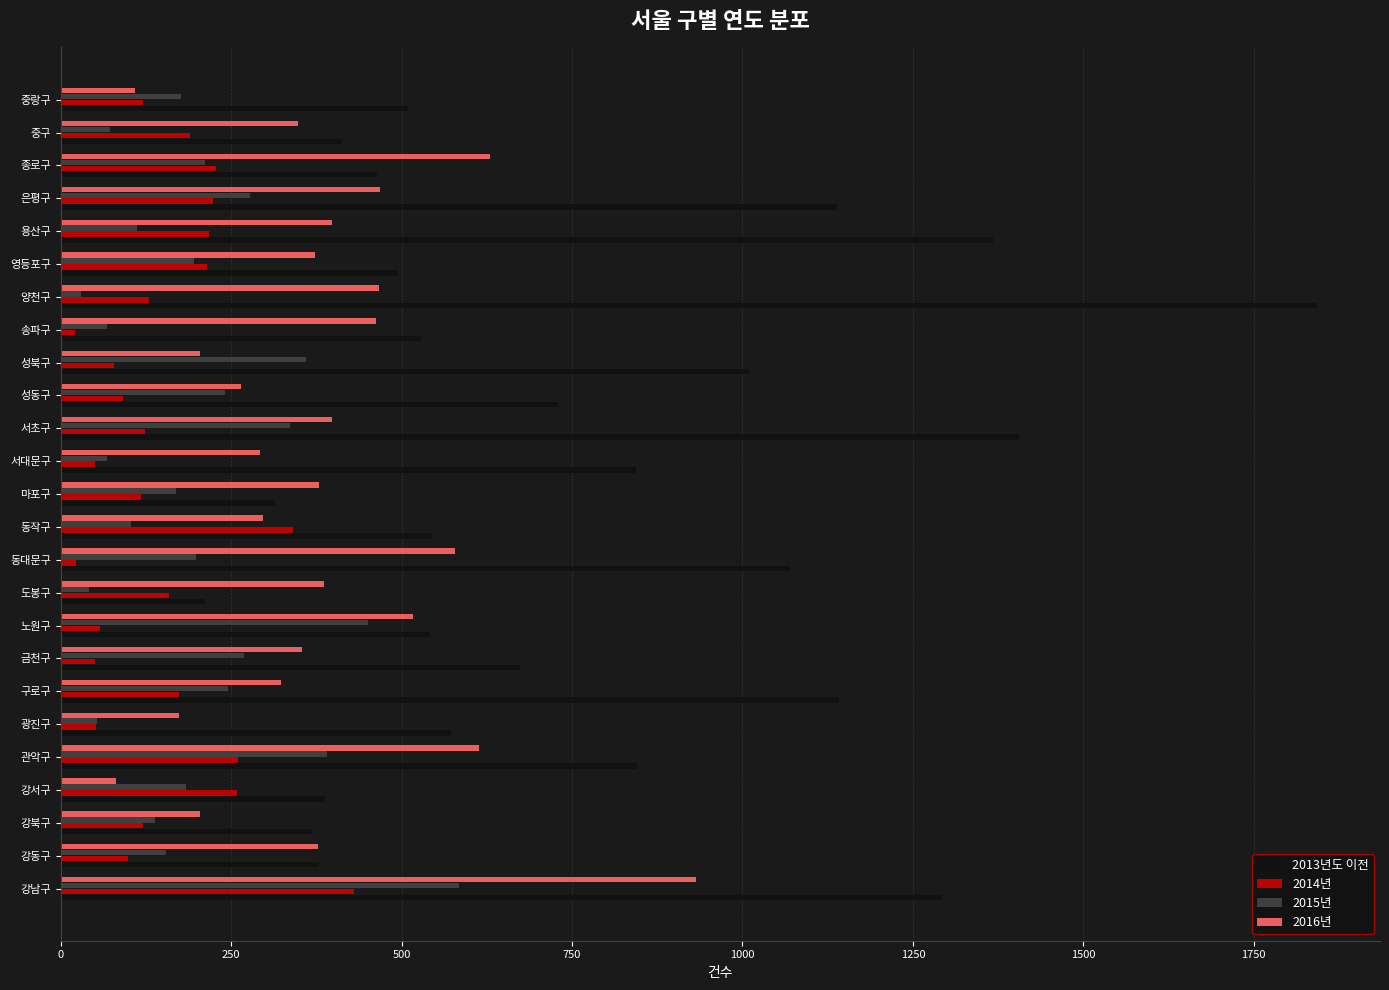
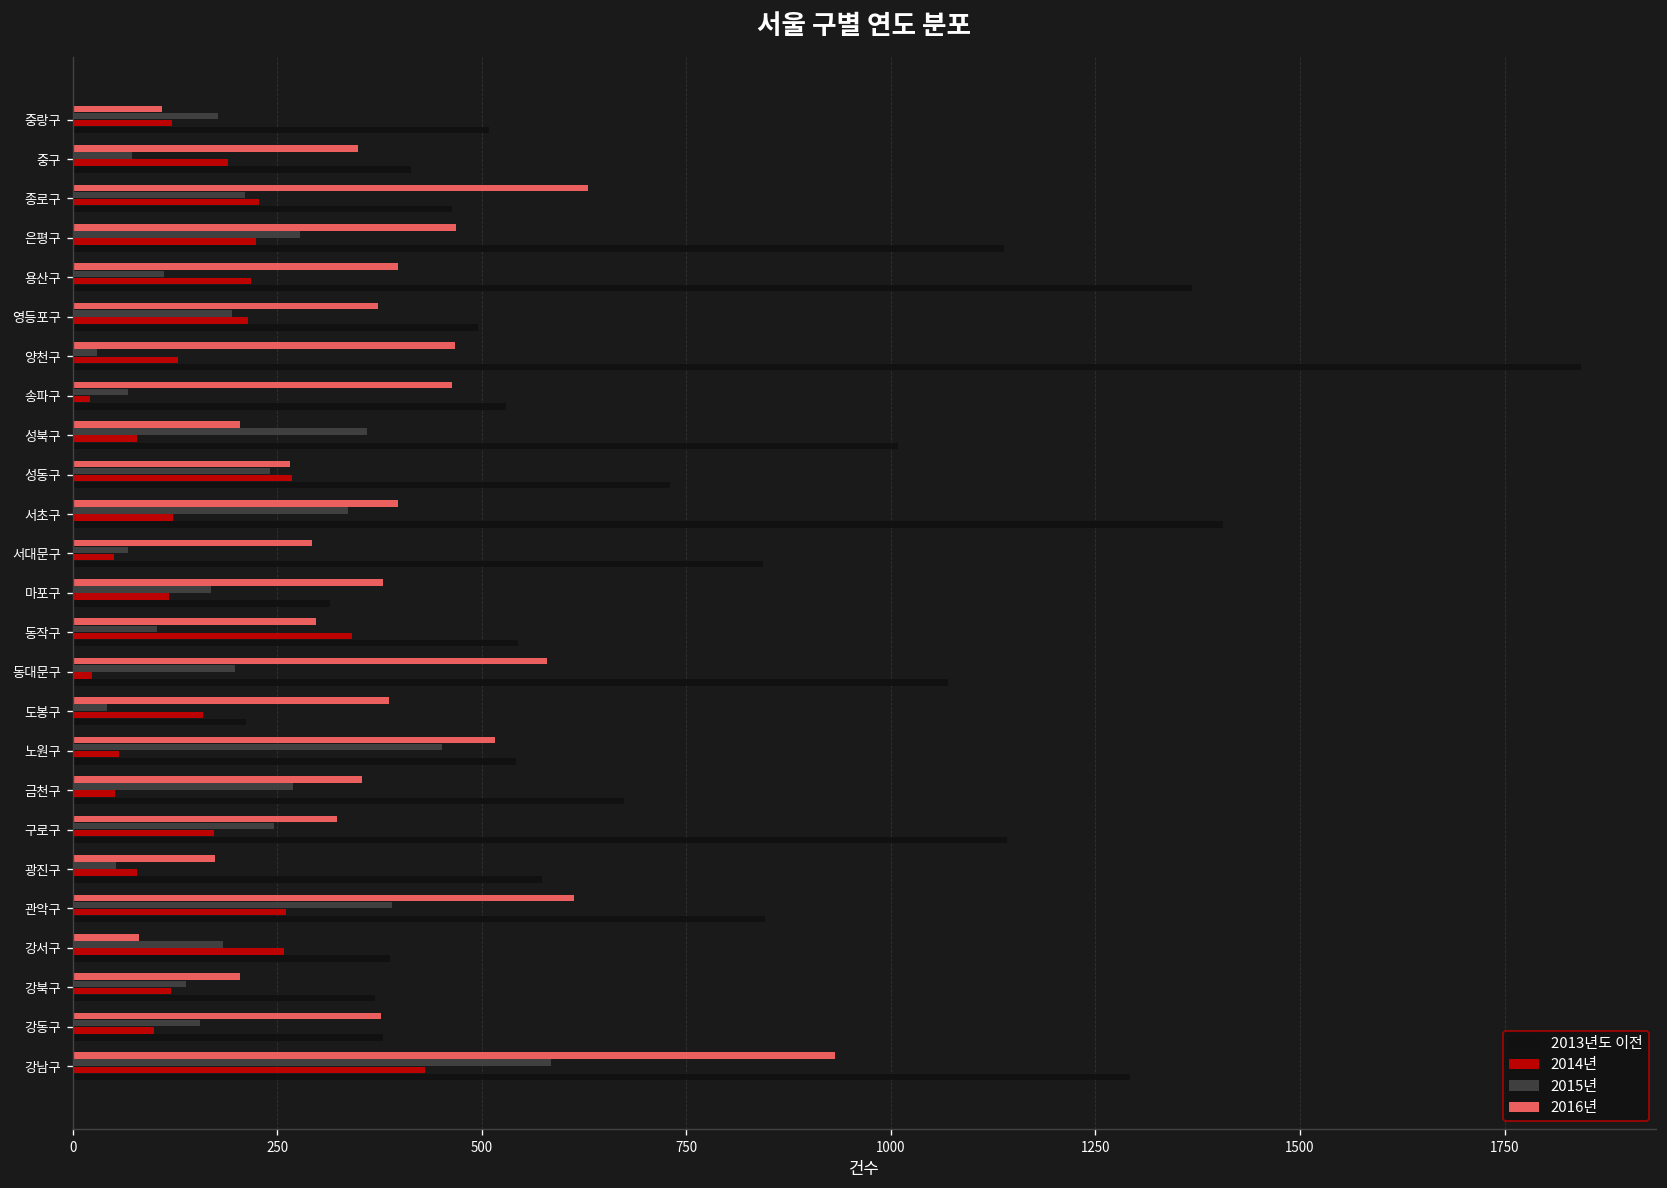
2014년, 성동구: 90 -> 270
2014년, 광진구: 50 -> 80
